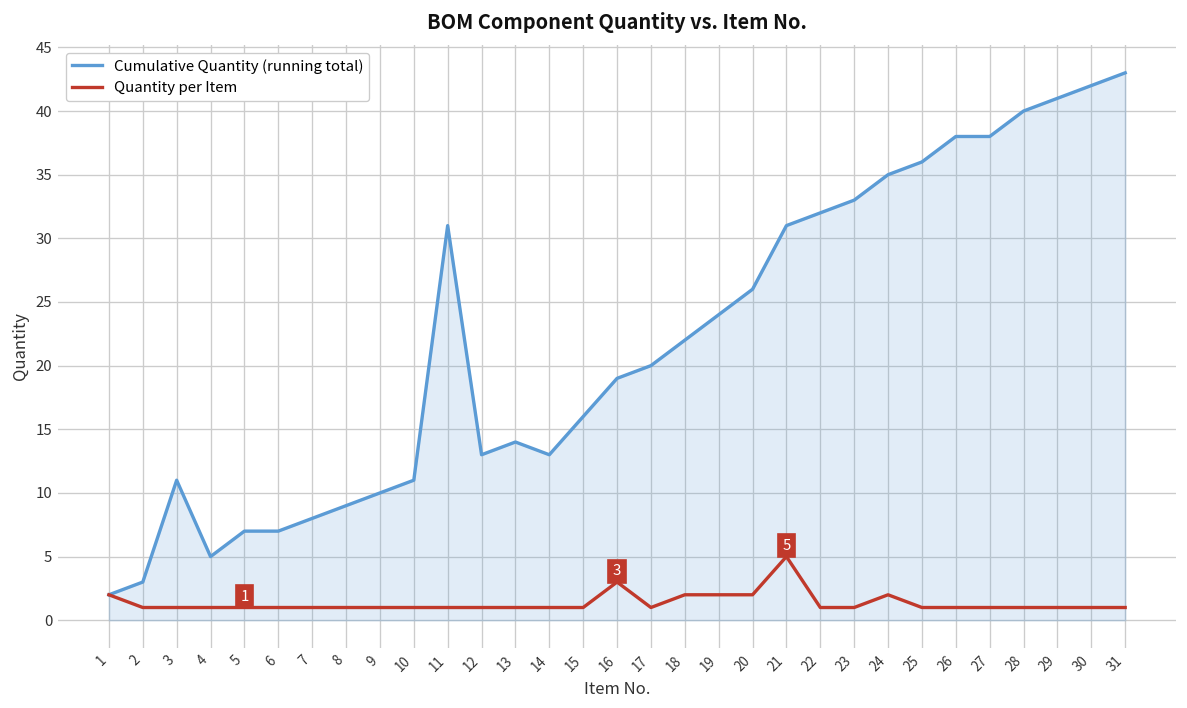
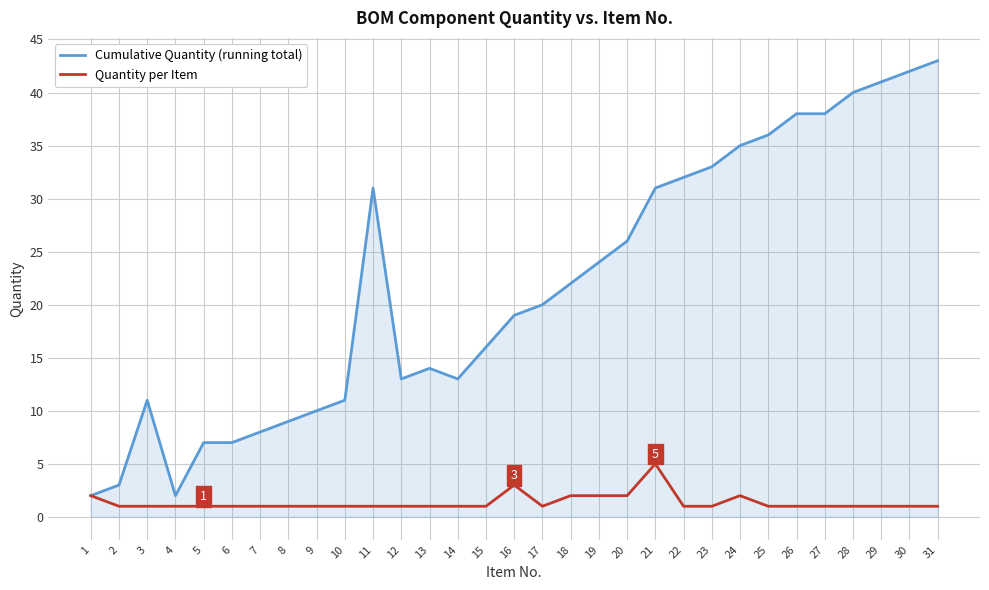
Cumulative Quantity (running total), 4: 5 -> 2
